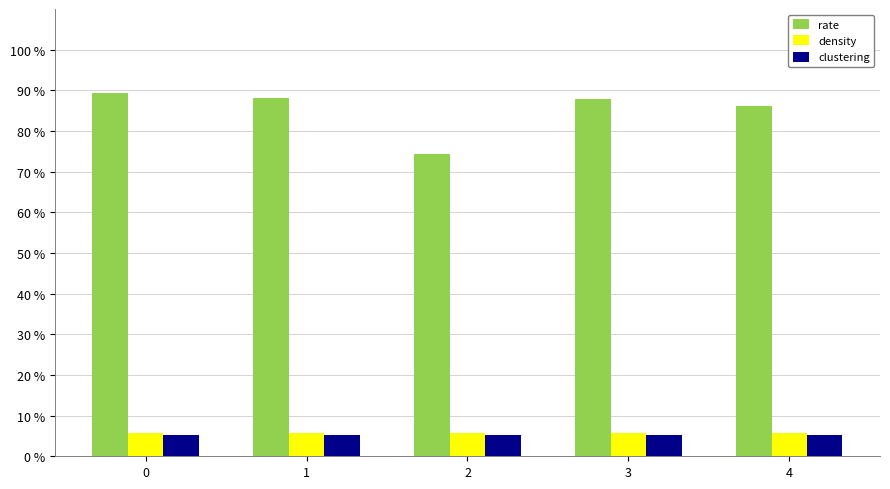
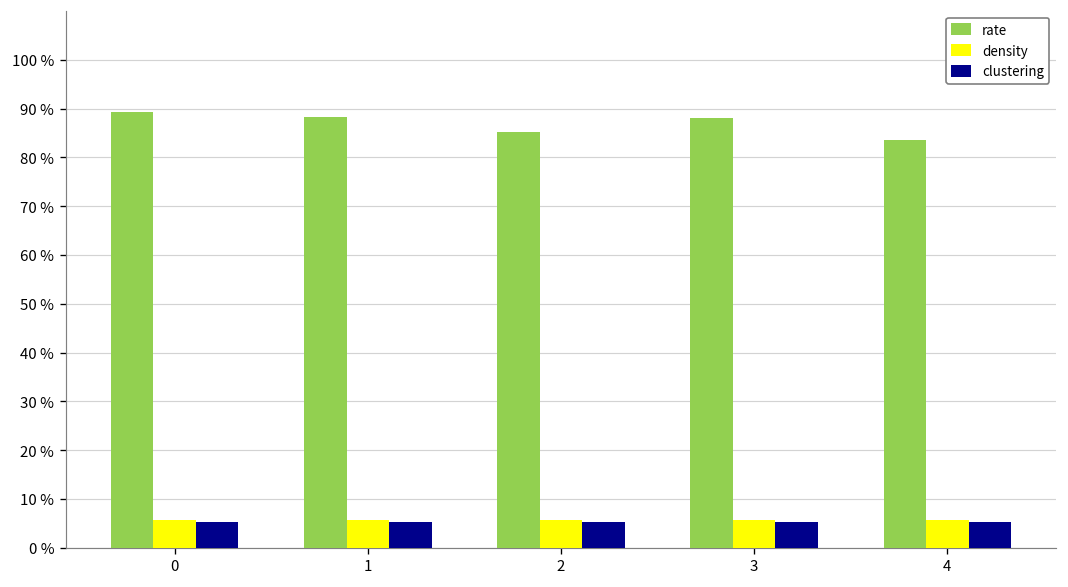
rate, 2: 74 % -> 85 %
rate, 4: 86 % -> 84 %
